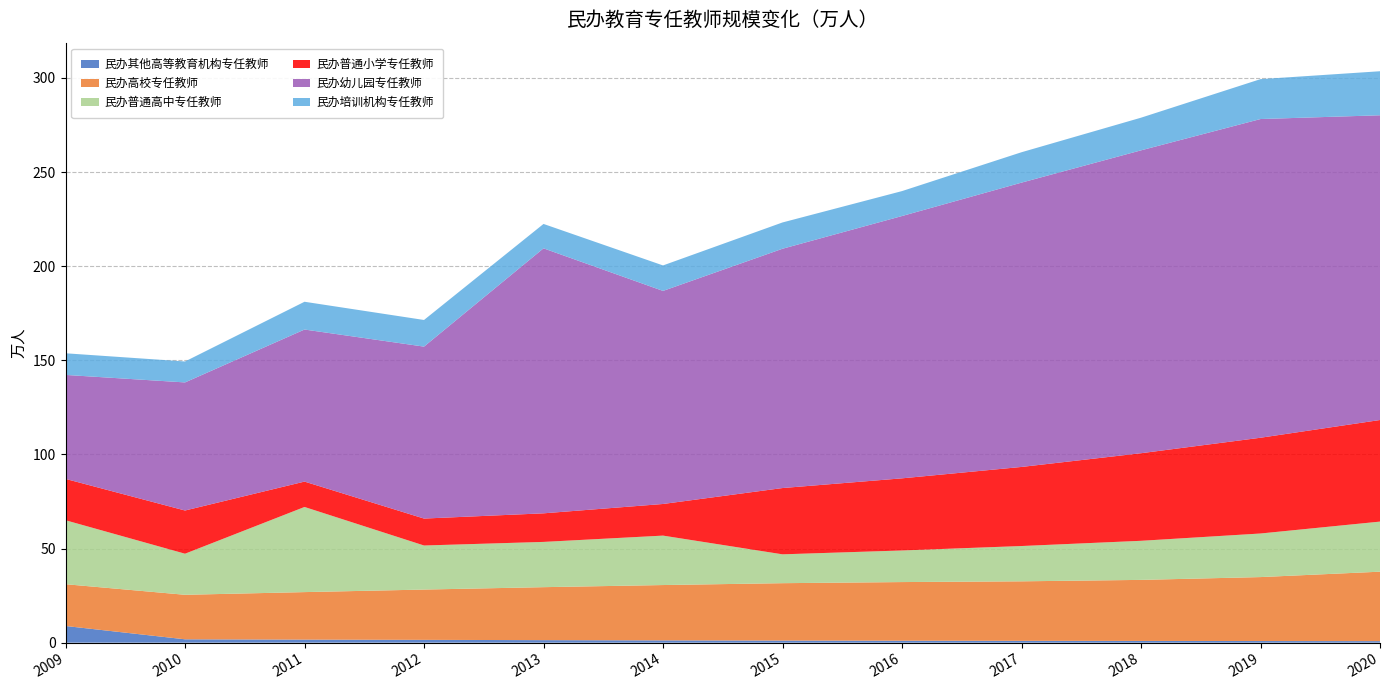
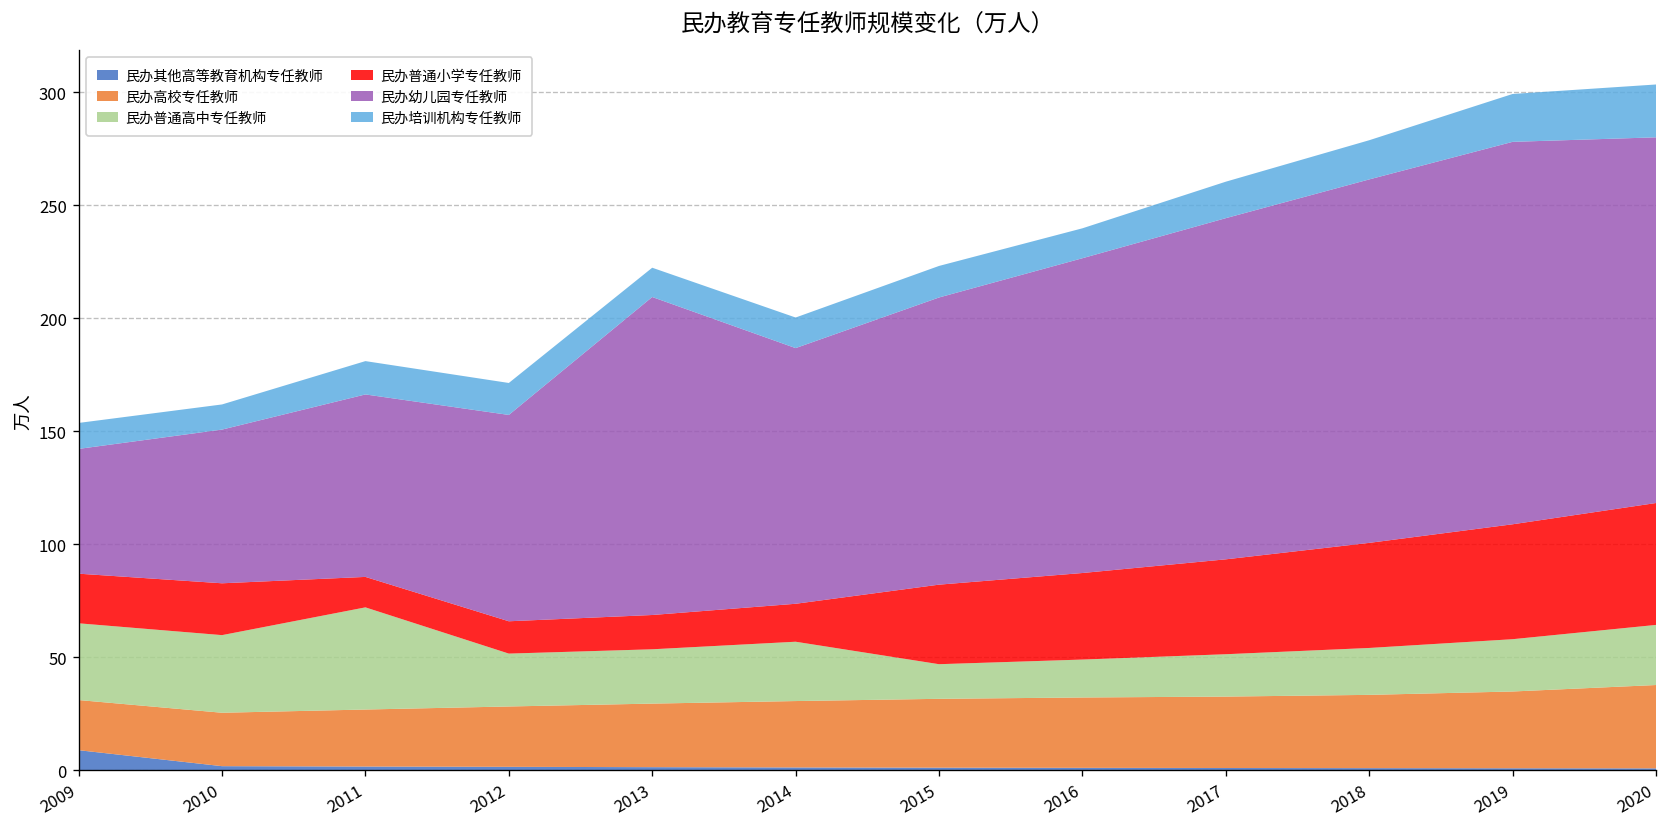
民办普通高中专任教师, 2010: 22 -> 34
